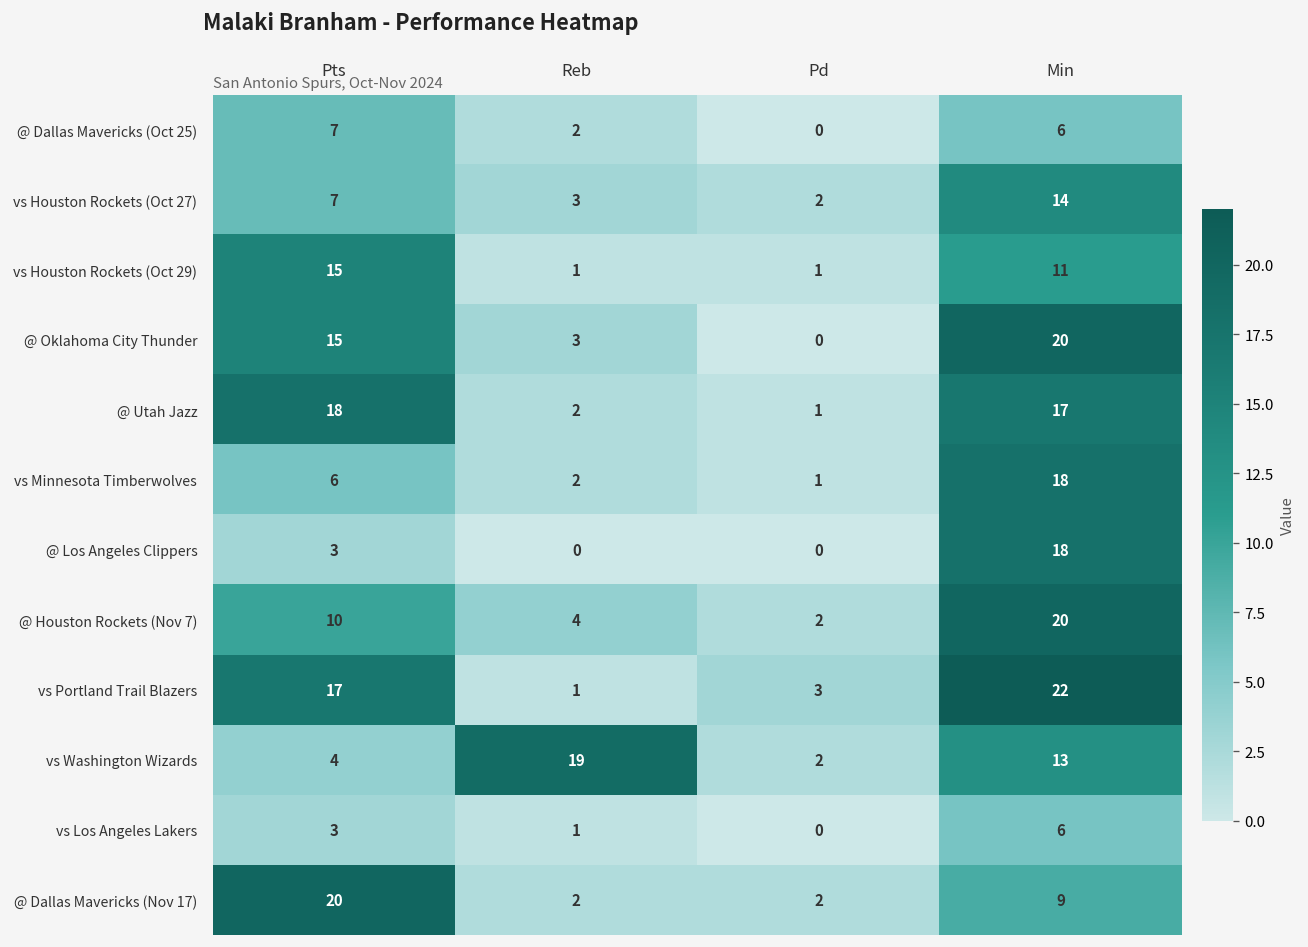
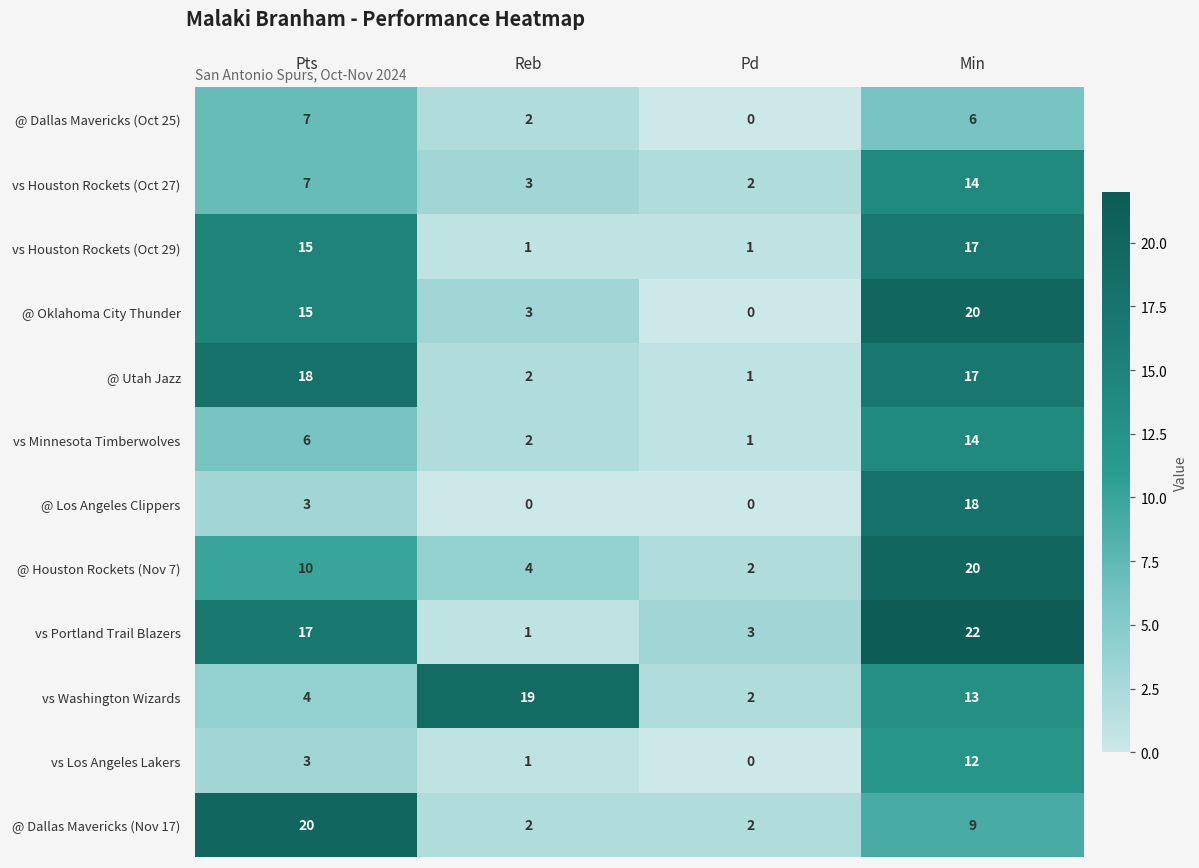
vs Houston Rockets (Oct 29), Min: 11 -> 17
vs Minnesota Timberwolves, Min: 18 -> 14
vs Los Angeles Lakers, Min: 6 -> 12
